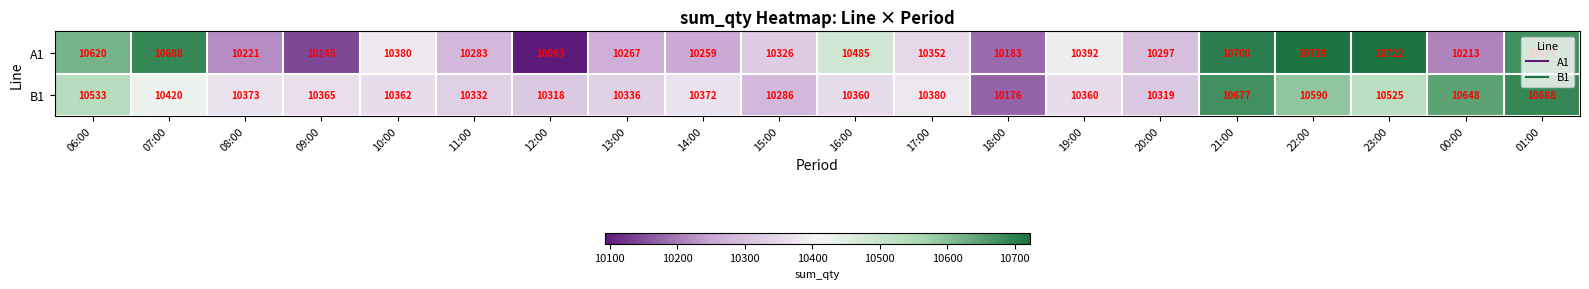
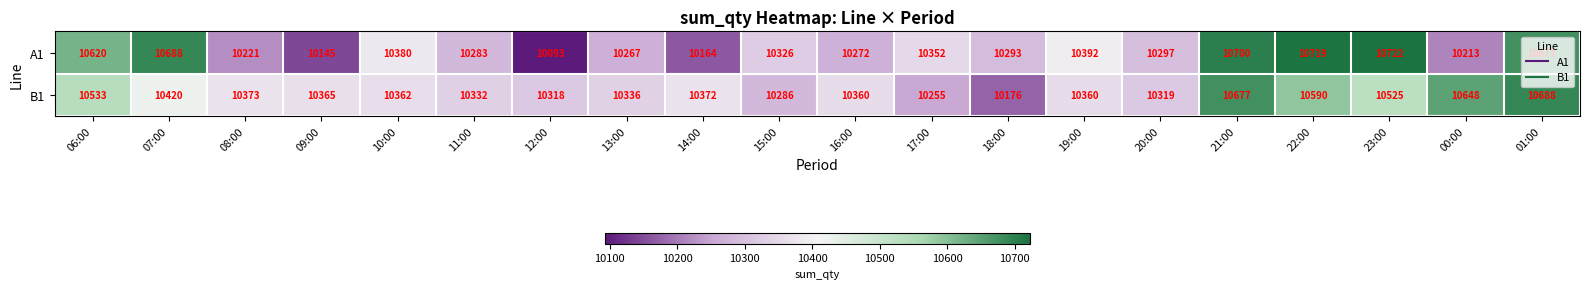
A1, 14:00: 10259 -> 10164
A1, 16:00: 10485 -> 10272
A1, 18:00: 10183 -> 10293
B1, 17:00: 10380 -> 10255
